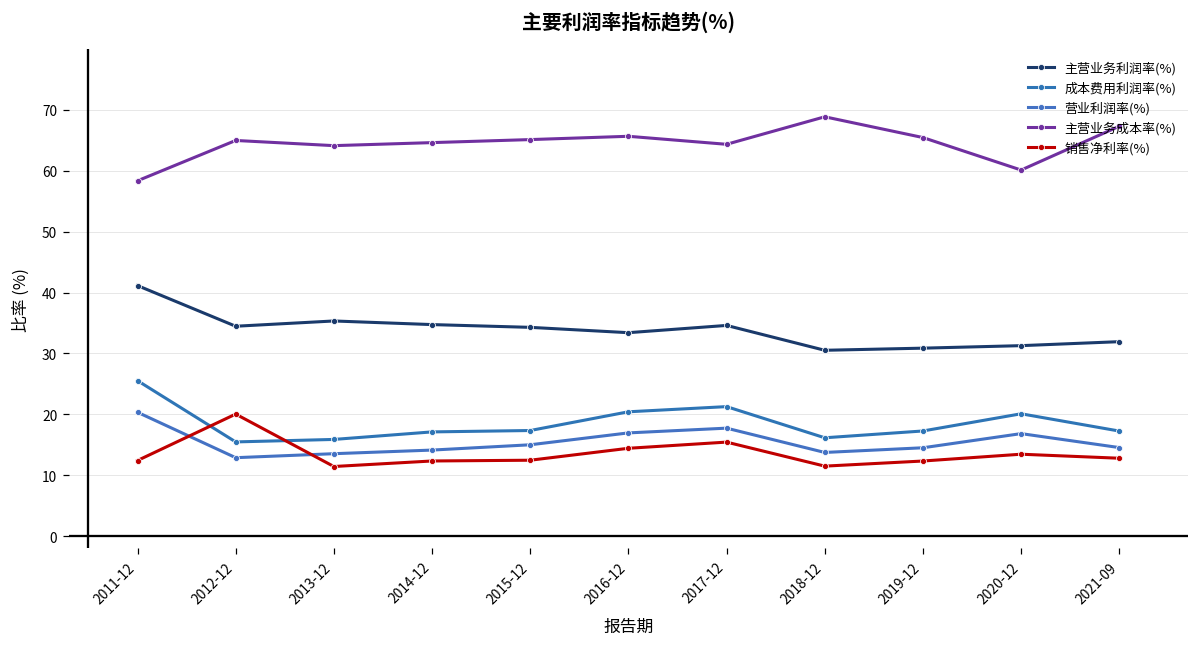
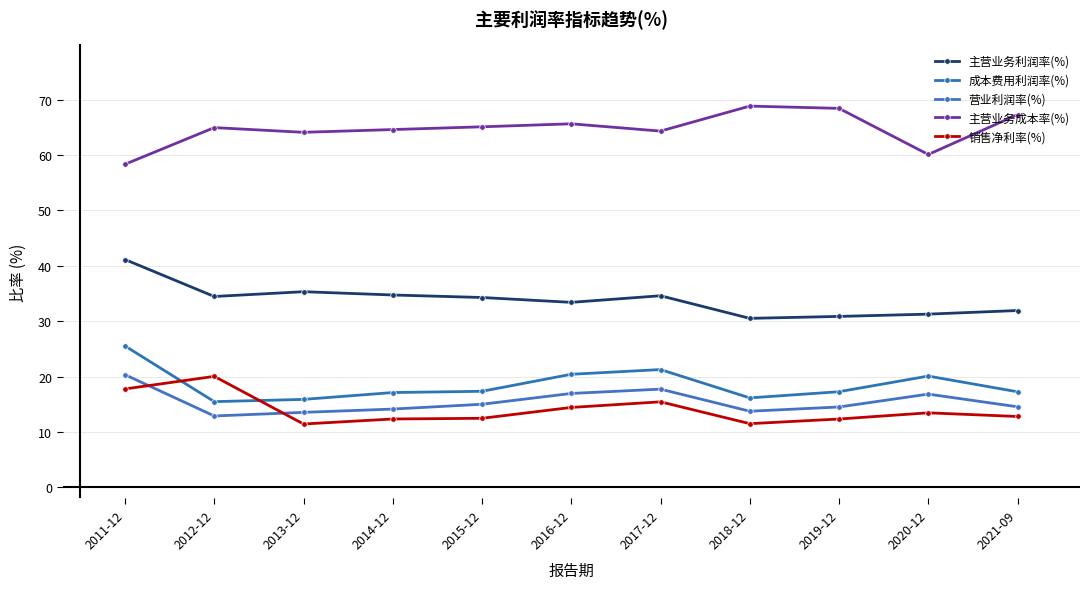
销售净利率(%), 2011-12: 12 -> 18
主营业务成本率(%), 2019-12: 65 -> 68
